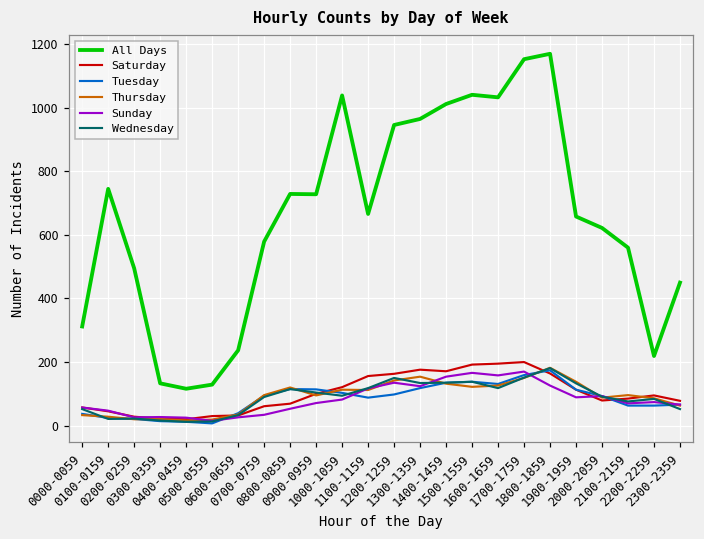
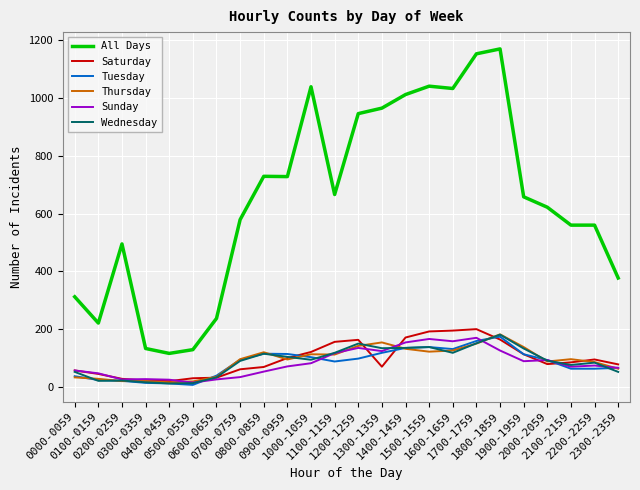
All Days, 0100-0159: 750 -> 220
Saturday, 1300-1359: 180 -> 70
All Days, 2200-2259: 220 -> 560
All Days, 2300-2359: 450 -> 380
